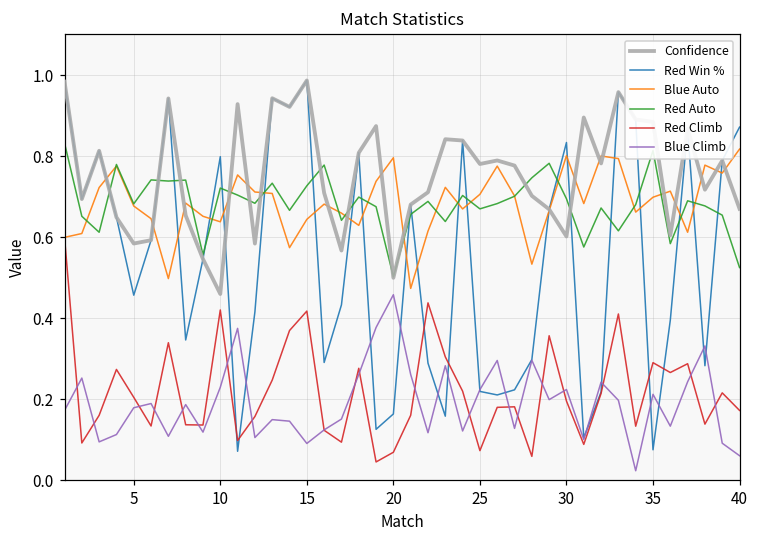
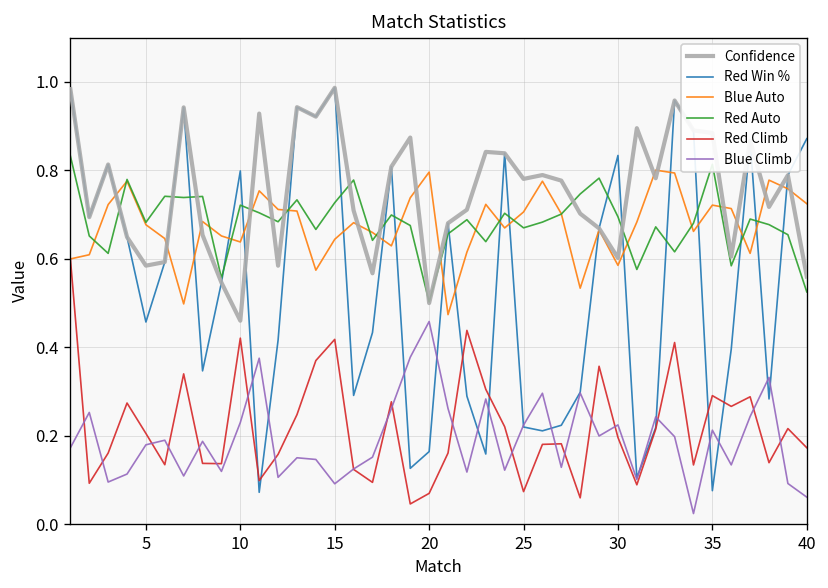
Blue Auto, 30: 0.80 -> 0.59
Blue Auto, 35: 0.70 -> 0.72
Confidence, 40: 0.67 -> 0.56
Blue Auto, 40: 0.82 -> 0.72
